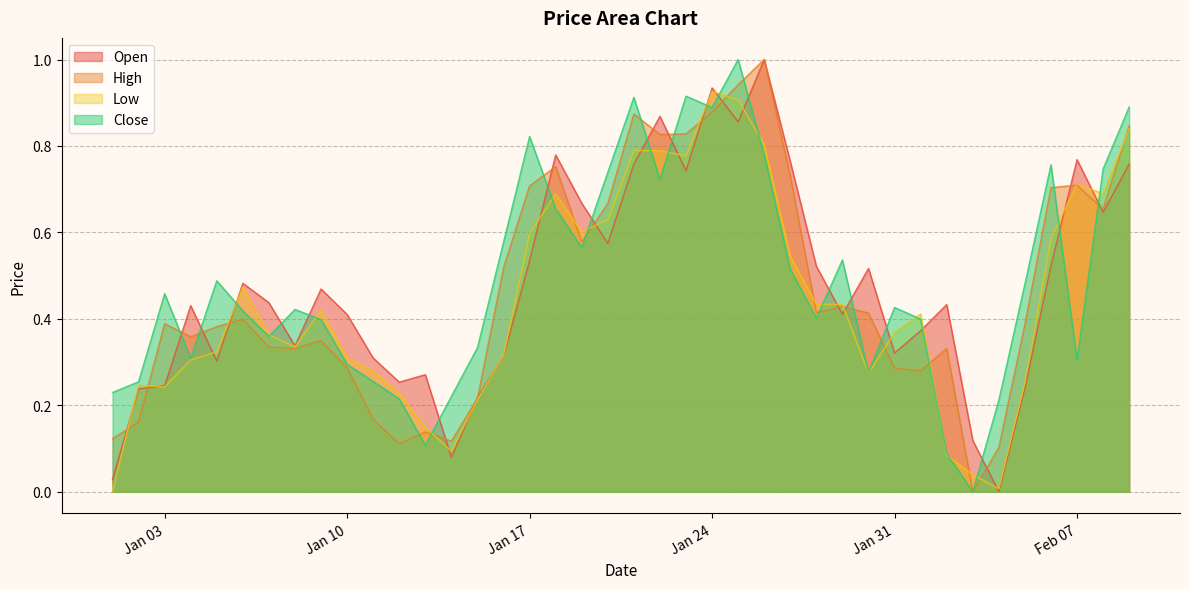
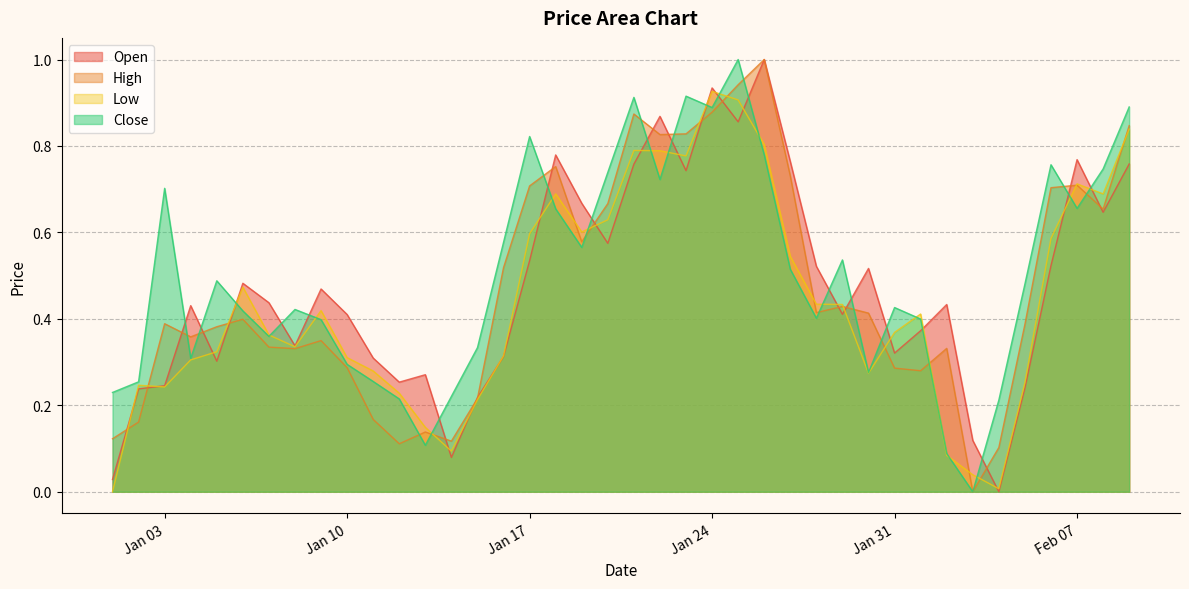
Close, Jan 03: 0.46 -> 0.70
Close, Feb 07: 0.30 -> 0.66
